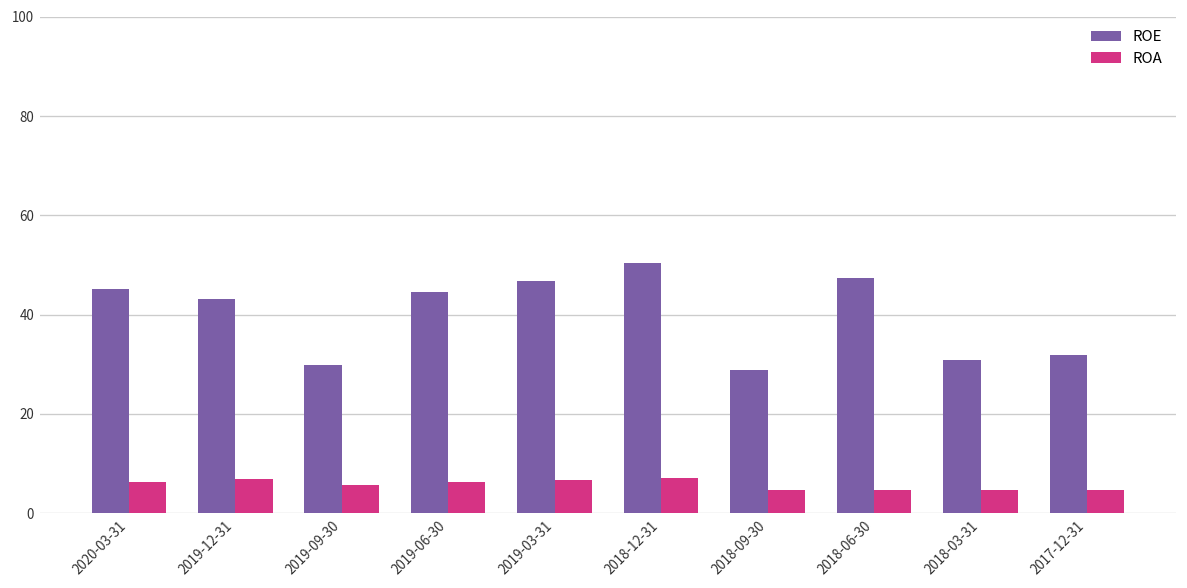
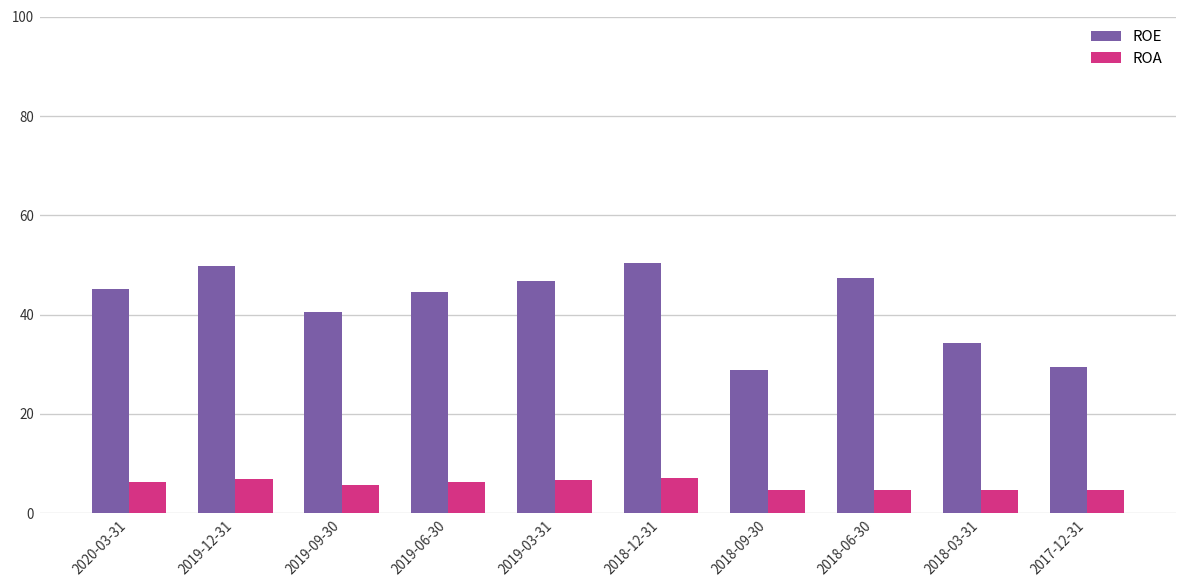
ROE, 2019-12-31: 43 -> 50
ROE, 2019-09-30: 30 -> 41
ROE, 2018-03-31: 31 -> 34
ROE, 2017-12-31: 32 -> 29
